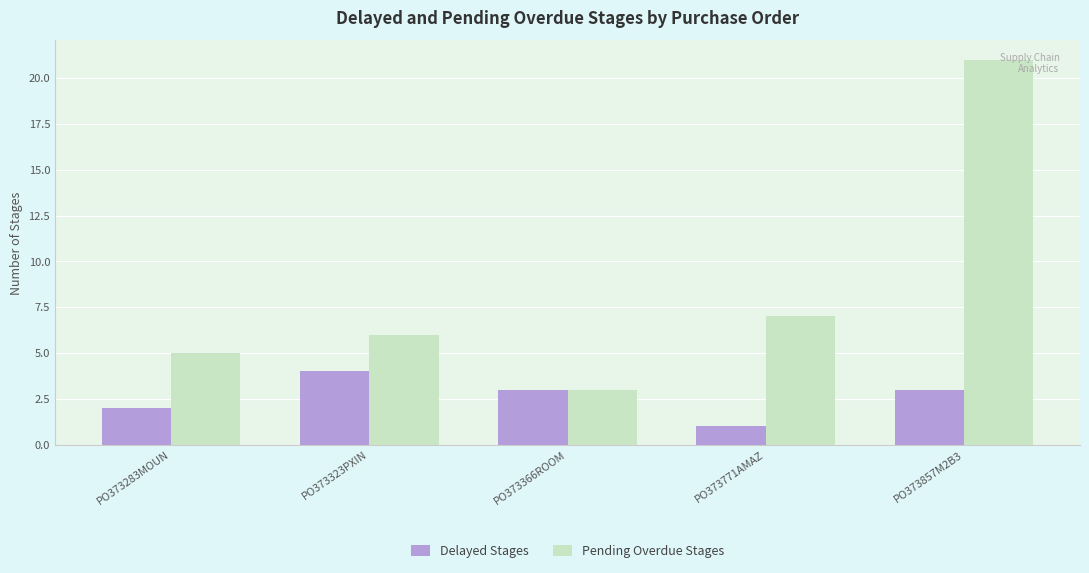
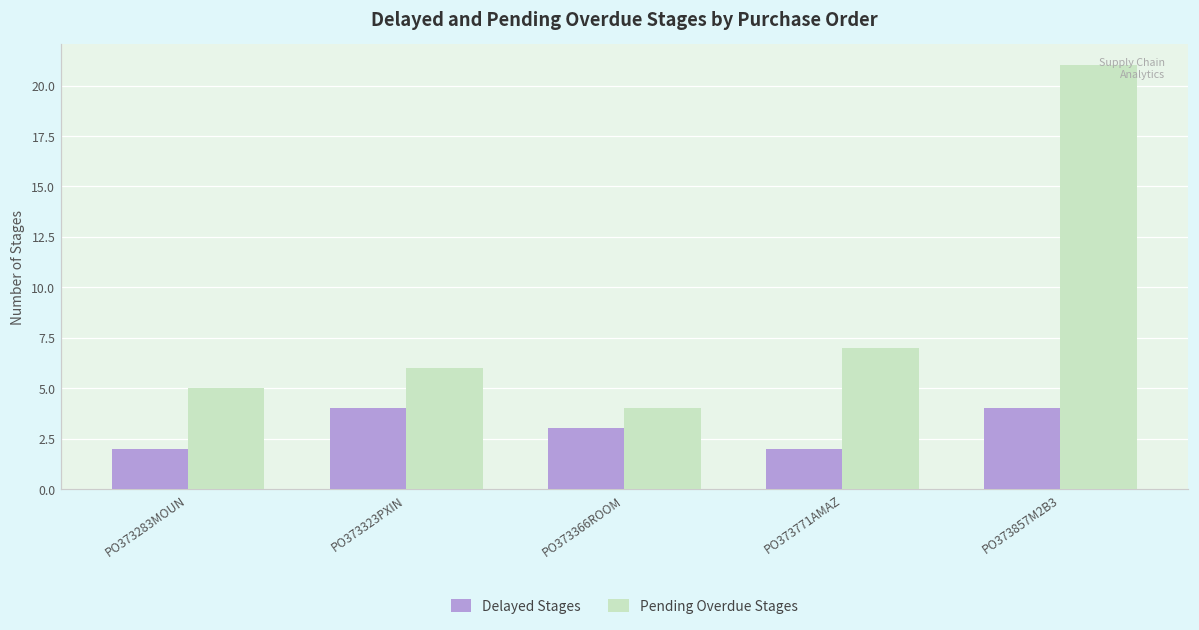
Pending Overdue Stages, PO373366ROOM: 3 -> 4
Delayed Stages, PO373771AMAZ: 1 -> 2
Delayed Stages, PO373857M2B3: 3 -> 4
